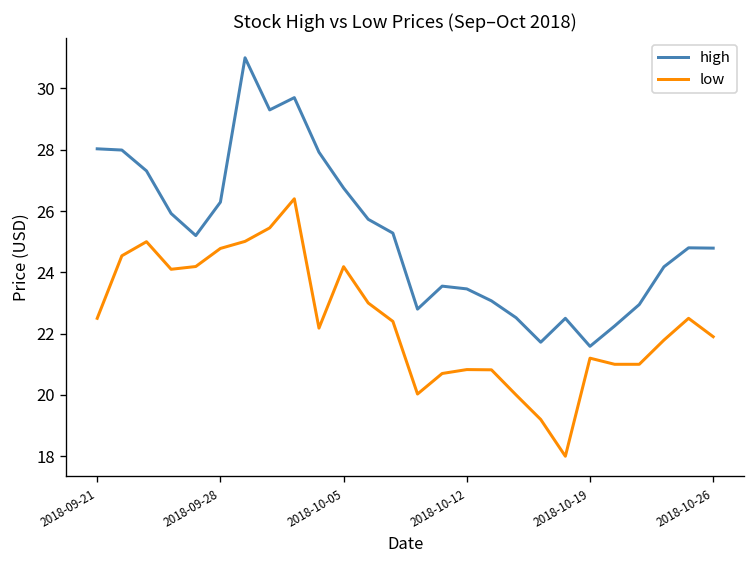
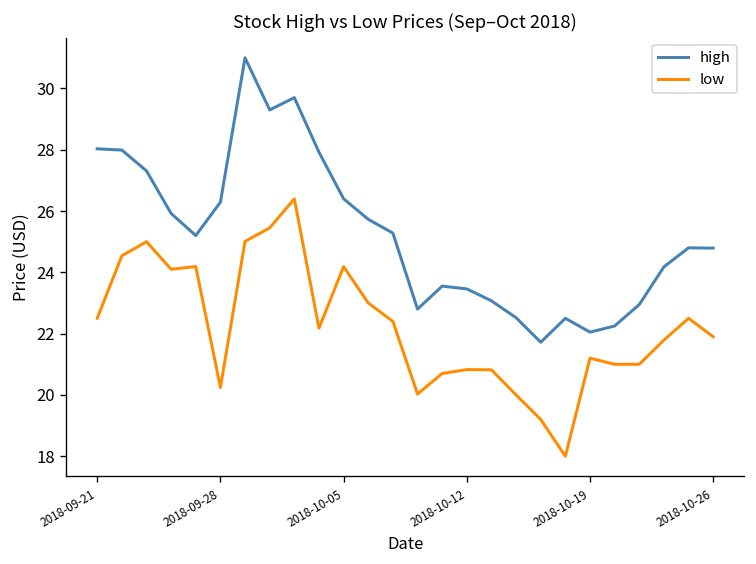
low, 2018-09-28: 24.8 -> 20.2
high, 2018-10-05: 26.8 -> 26.4
high, 2018-10-19: 21.6 -> 22.0
